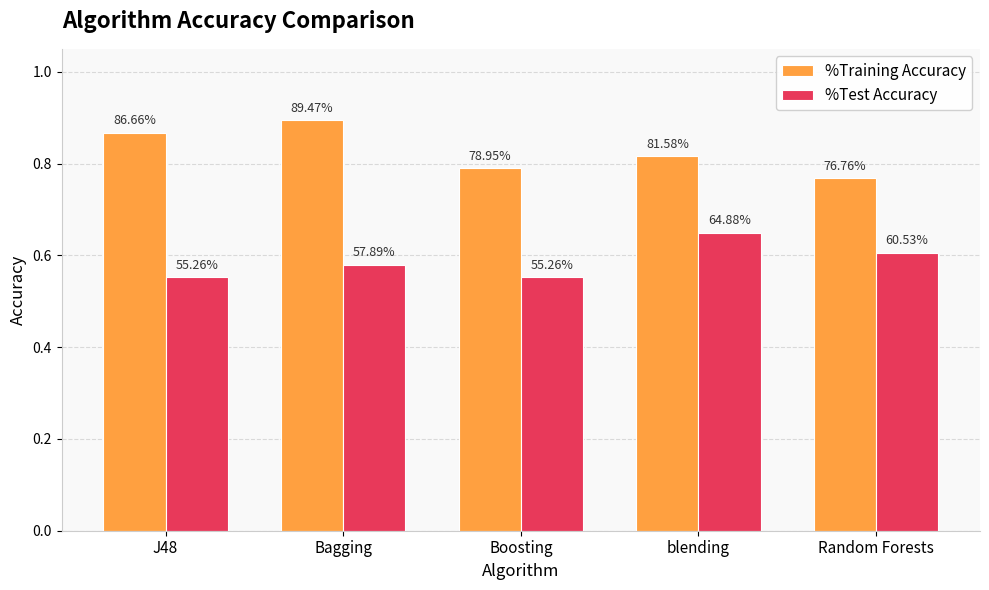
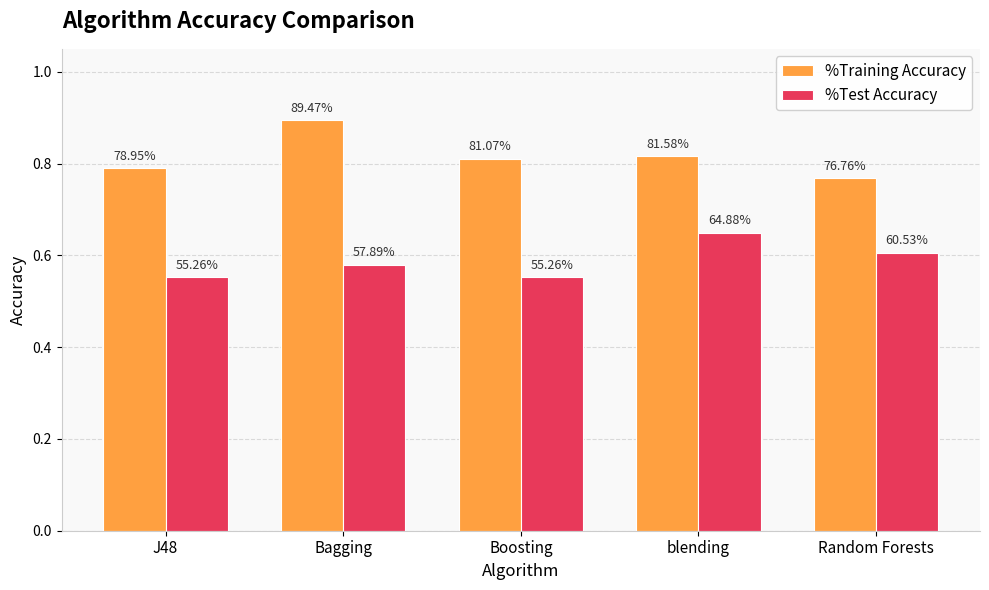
%Training Accuracy, J48: 86.66% -> 78.95%
%Training Accuracy, Boosting: 78.95% -> 81.07%
